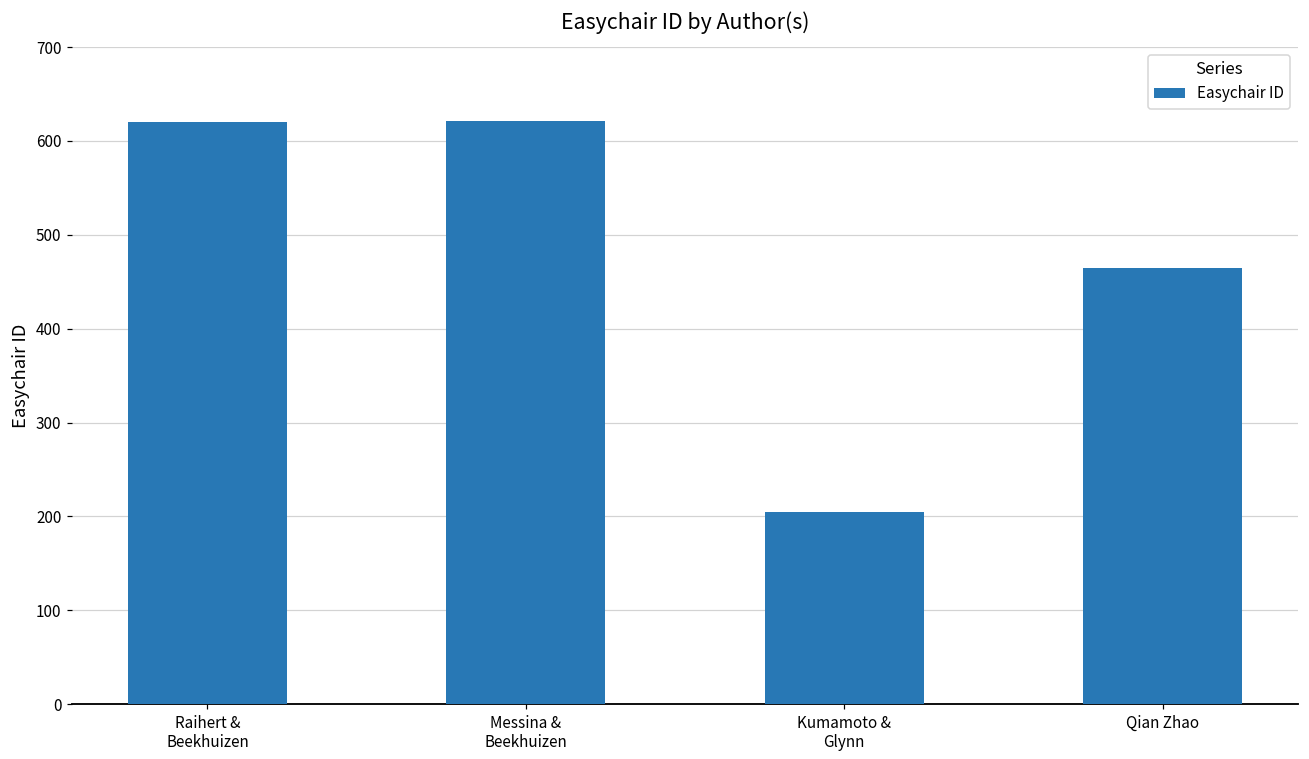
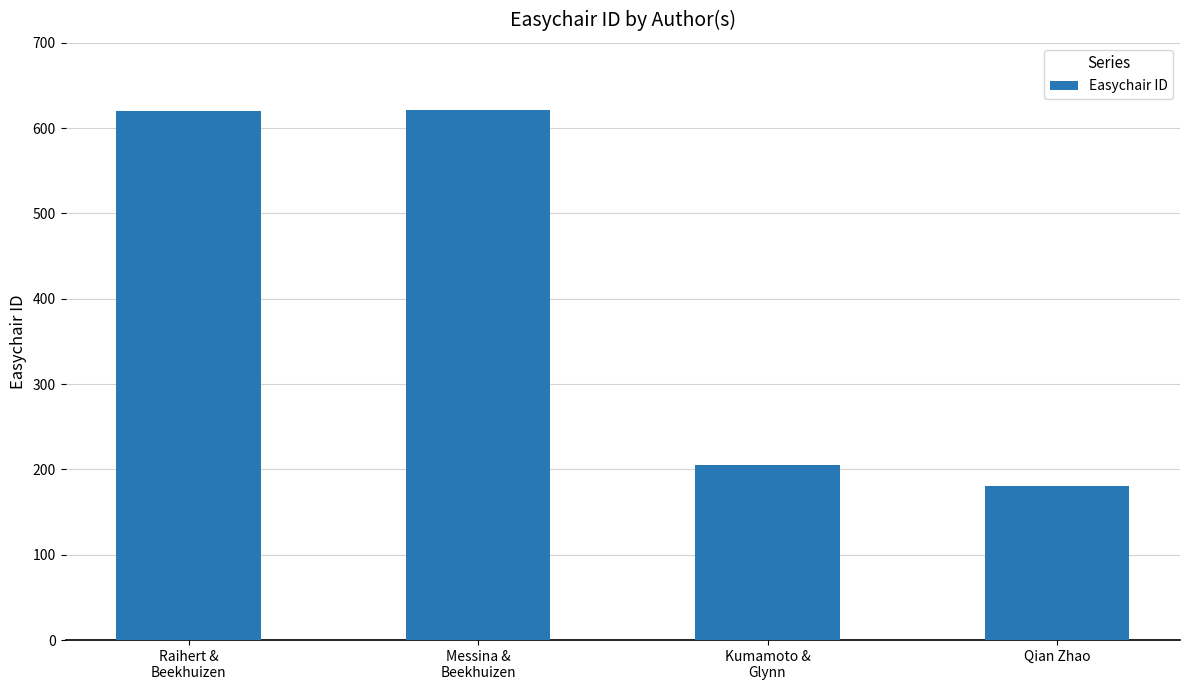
Qian Zhao: 470 -> 180
